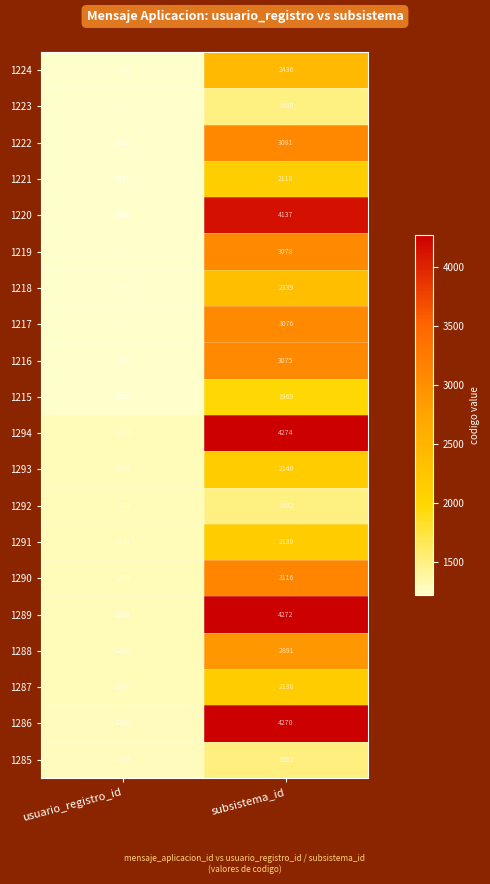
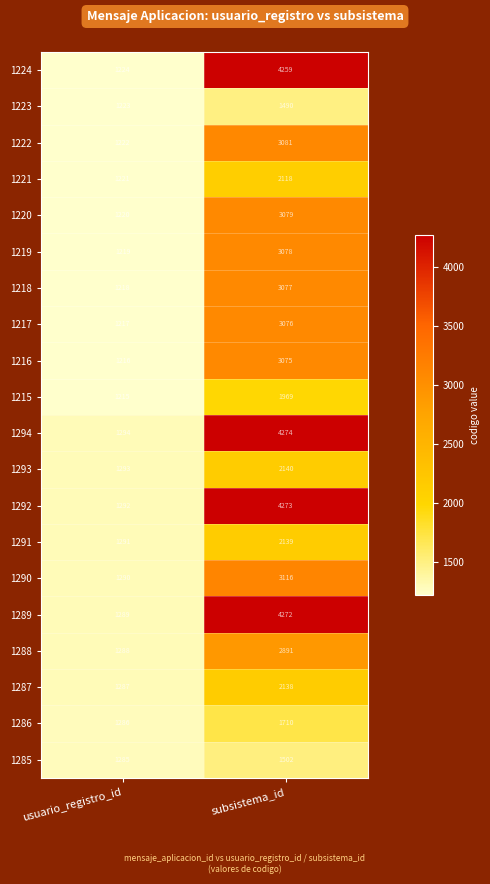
1224, subsistema_id: 2436 -> 4259
1220, subsistema_id: 4137 -> 3079
1218, subsistema_id: 2339 -> 3077
1292, subsistema_id: 1492 -> 4273
1286, subsistema_id: 4270 -> 1710
